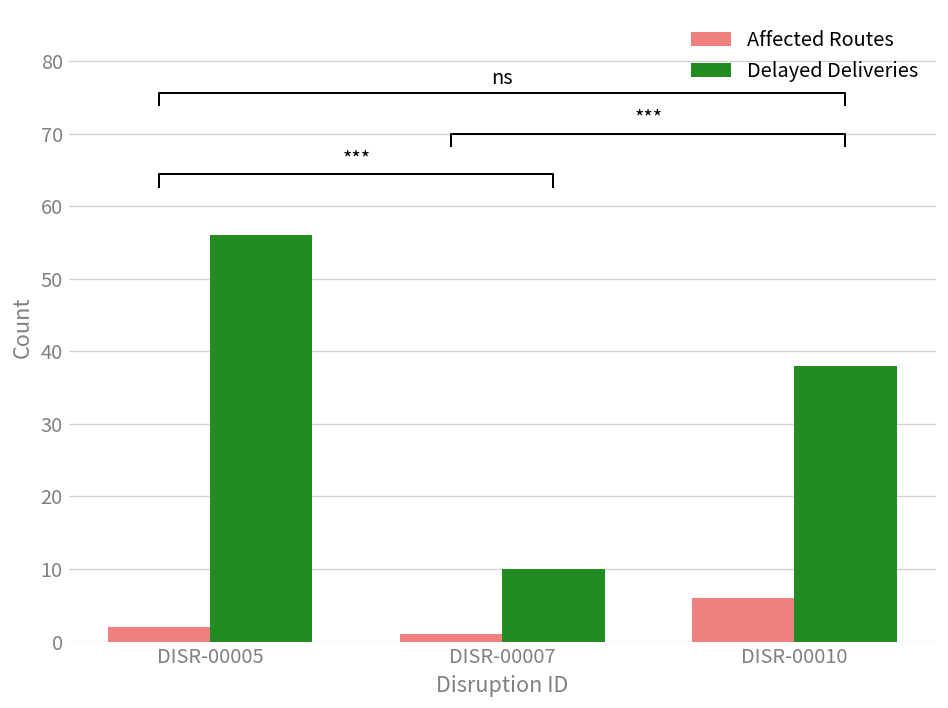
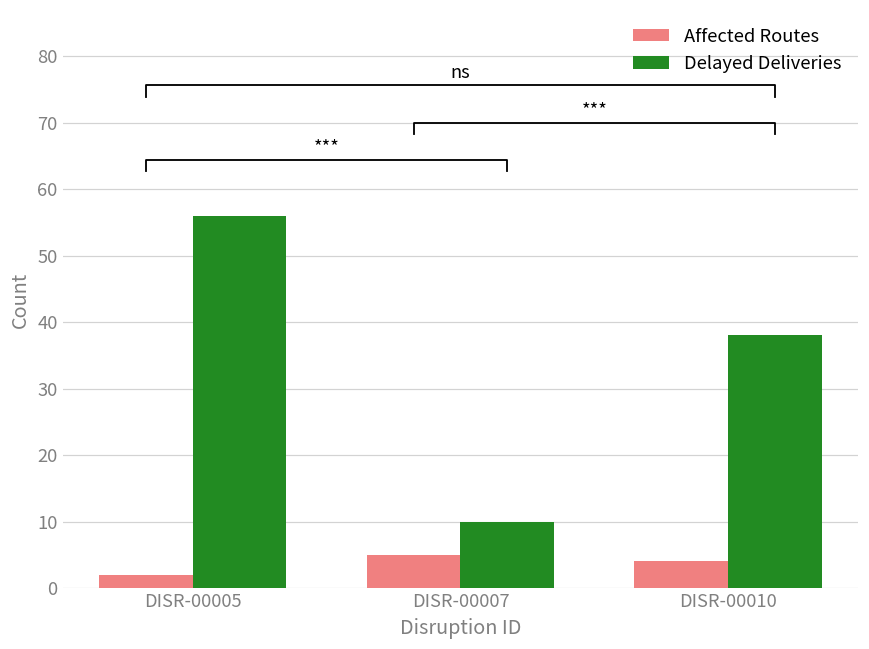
Affected Routes, DISR-00007: 1 -> 5
Affected Routes, DISR-00010: 6 -> 4
